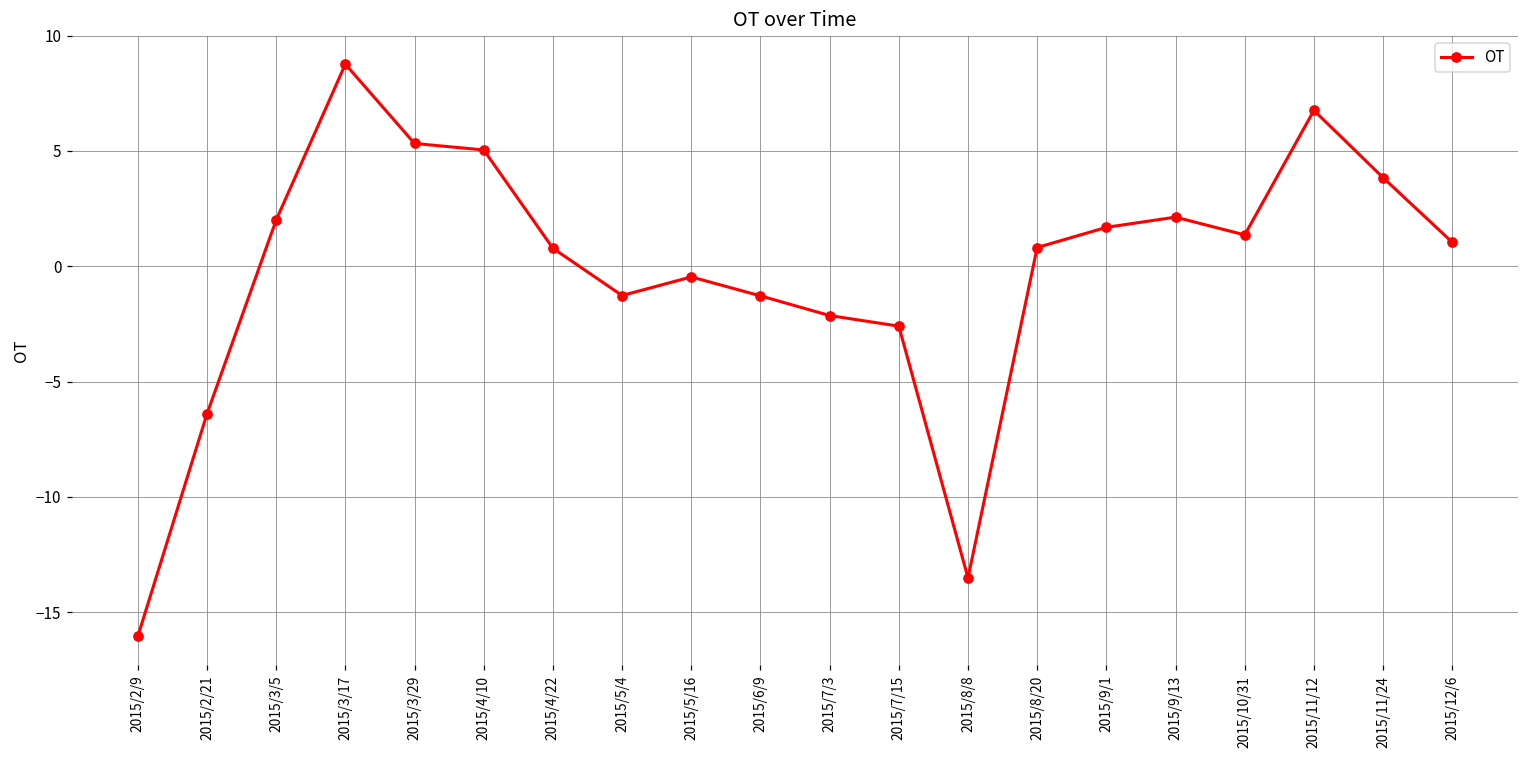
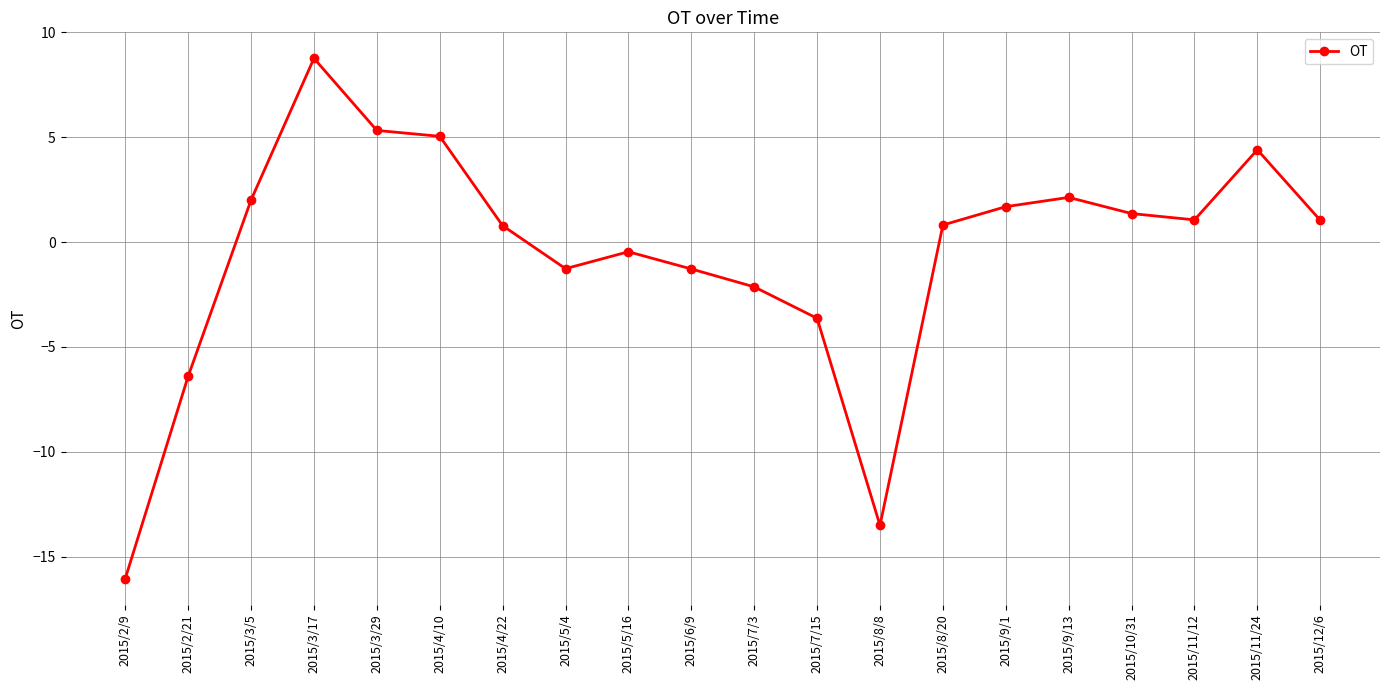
2015/7/15: -2.6 -> -3.6
2015/11/12: 6.8 -> 1.1
2015/11/24: 3.8 -> 4.4
